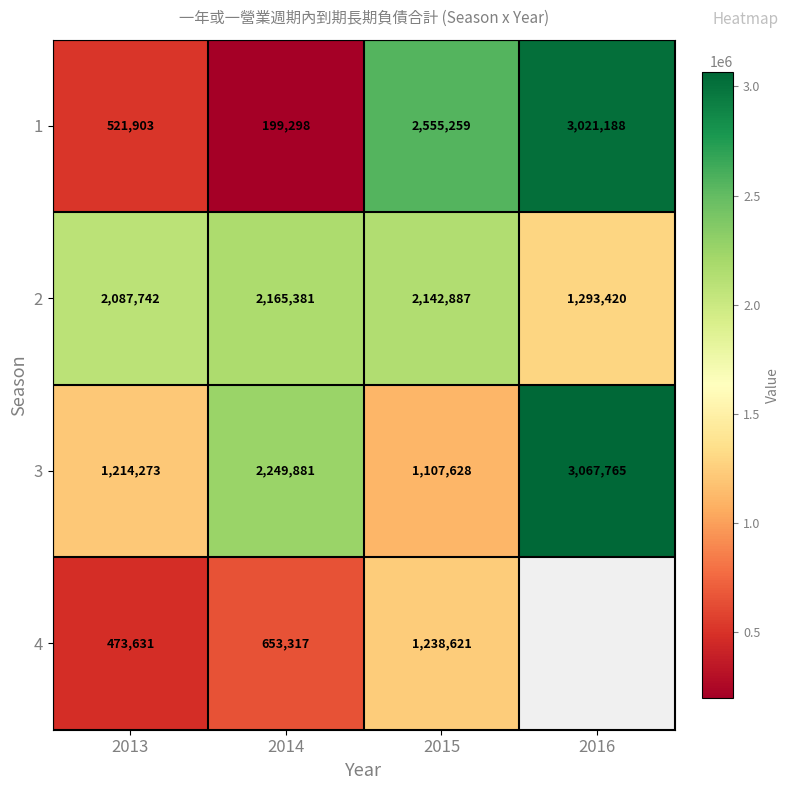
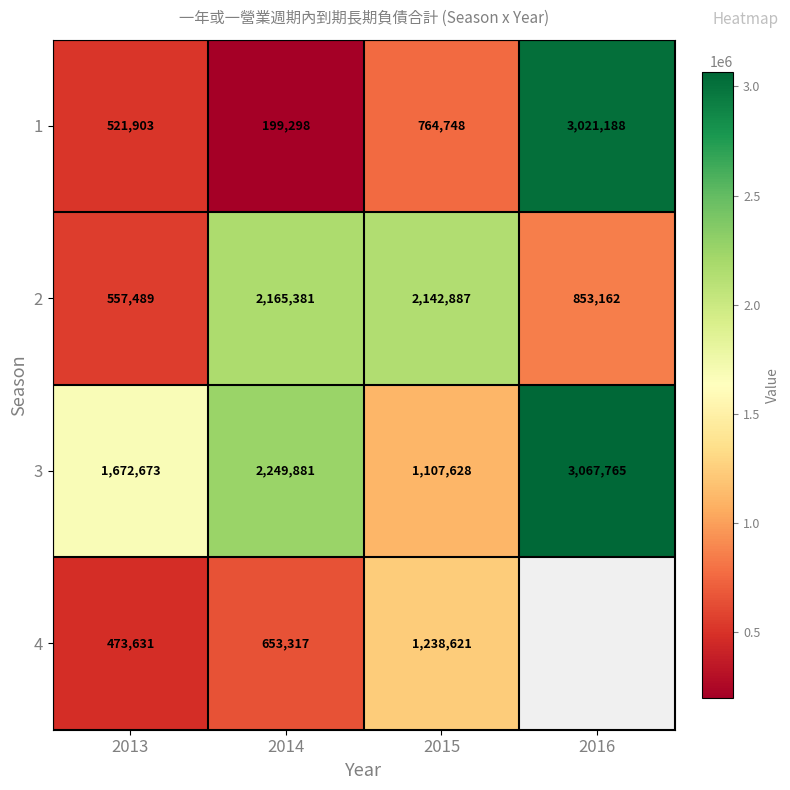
1, 2015: 2,555,259 -> 764,748
2, 2013: 2,087,742 -> 557,489
2, 2016: 1,293,420 -> 853,162
3, 2013: 1,214,273 -> 1,672,673
